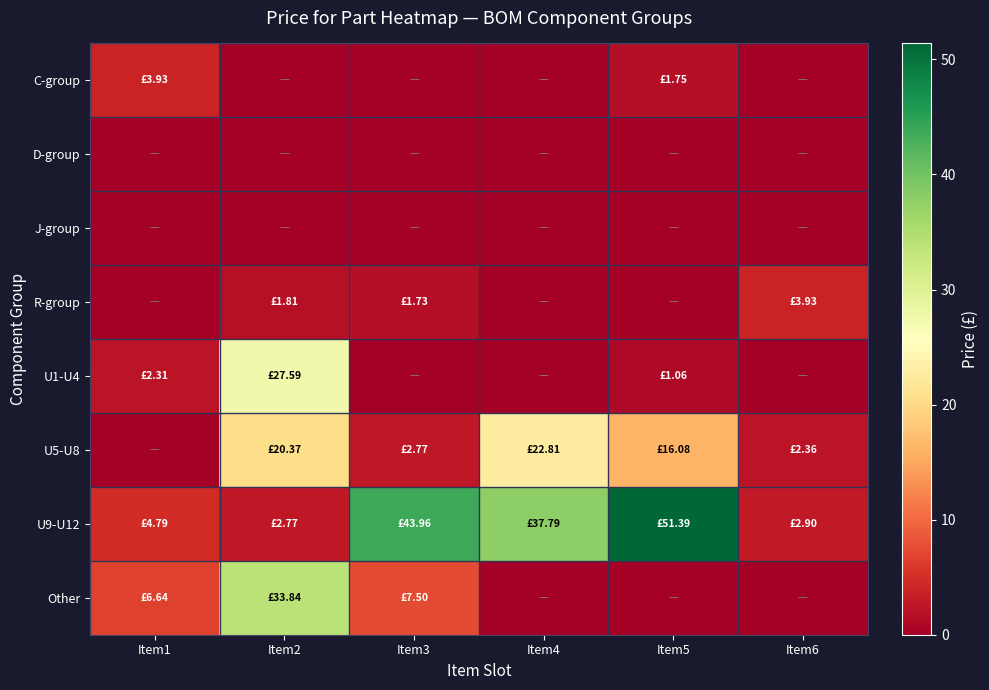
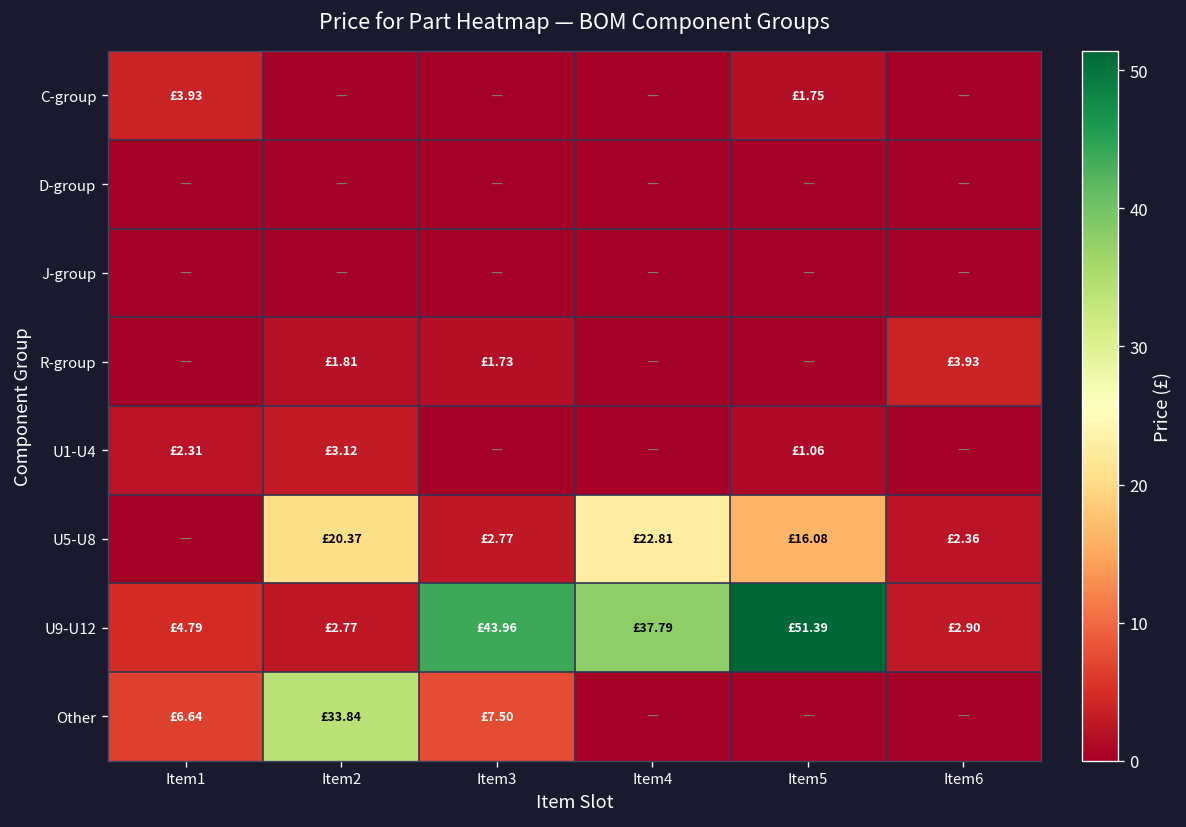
U1-U4, Item2: £27.59 -> £3.12
